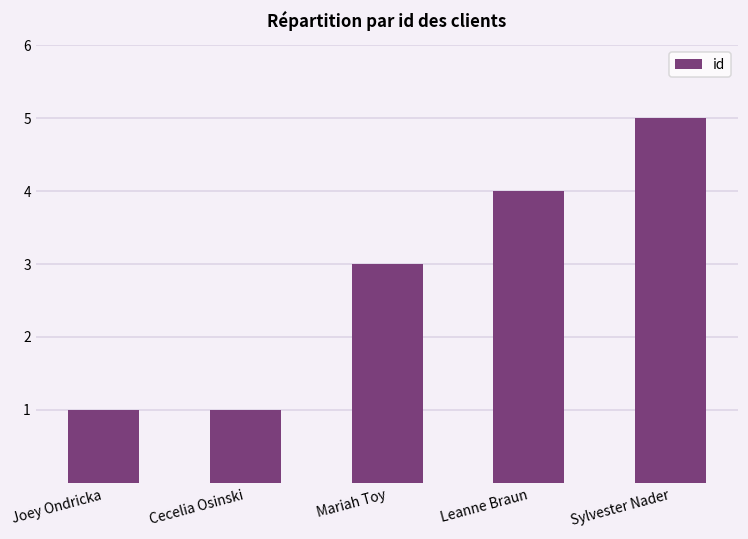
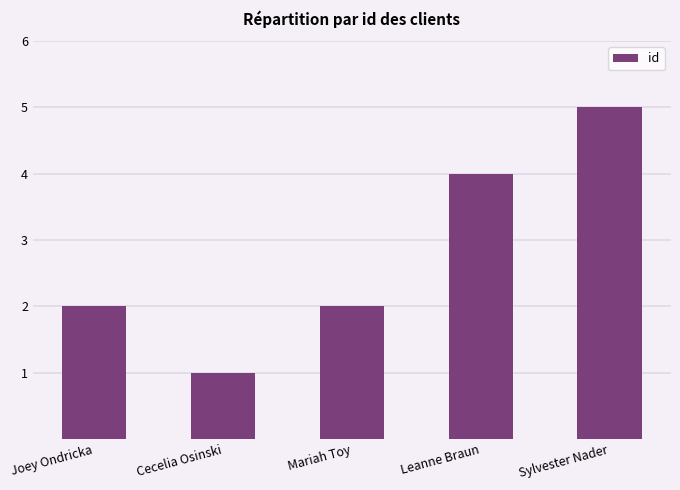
Joey Ondricka: 1 -> 2
Mariah Toy: 3 -> 2
